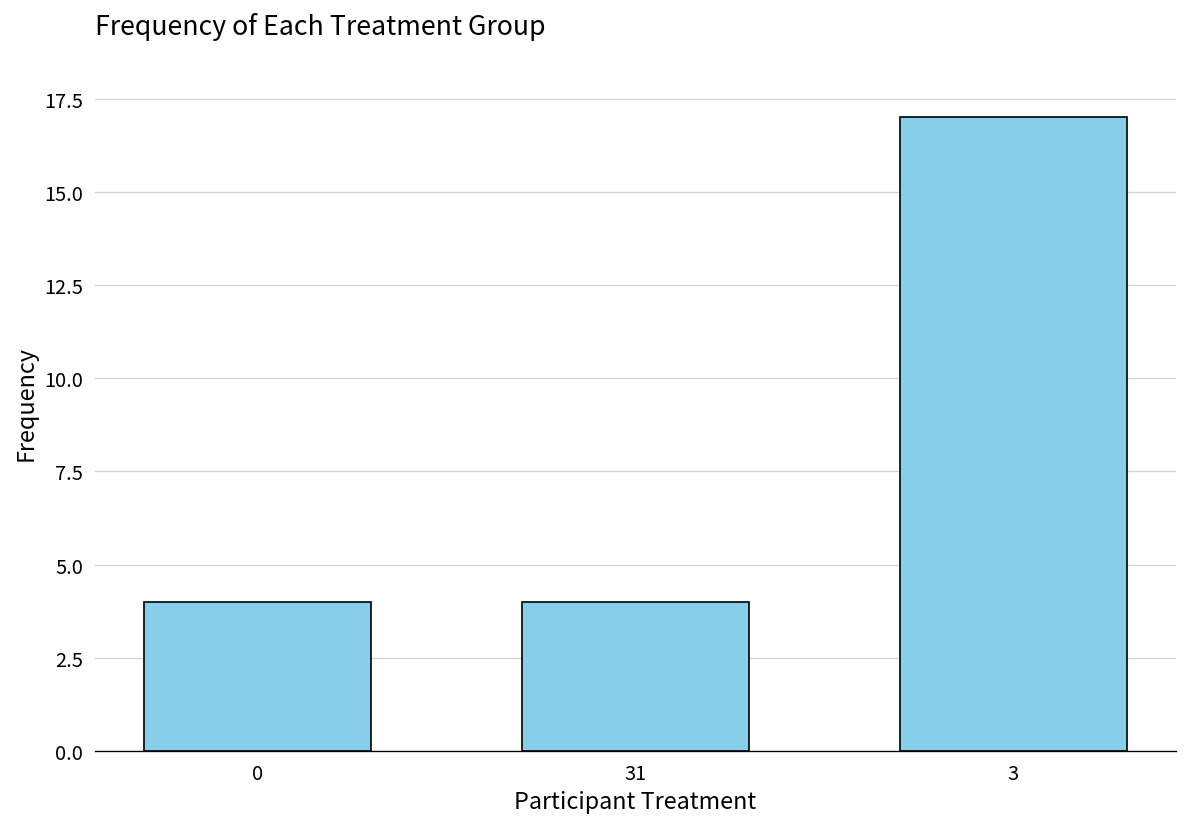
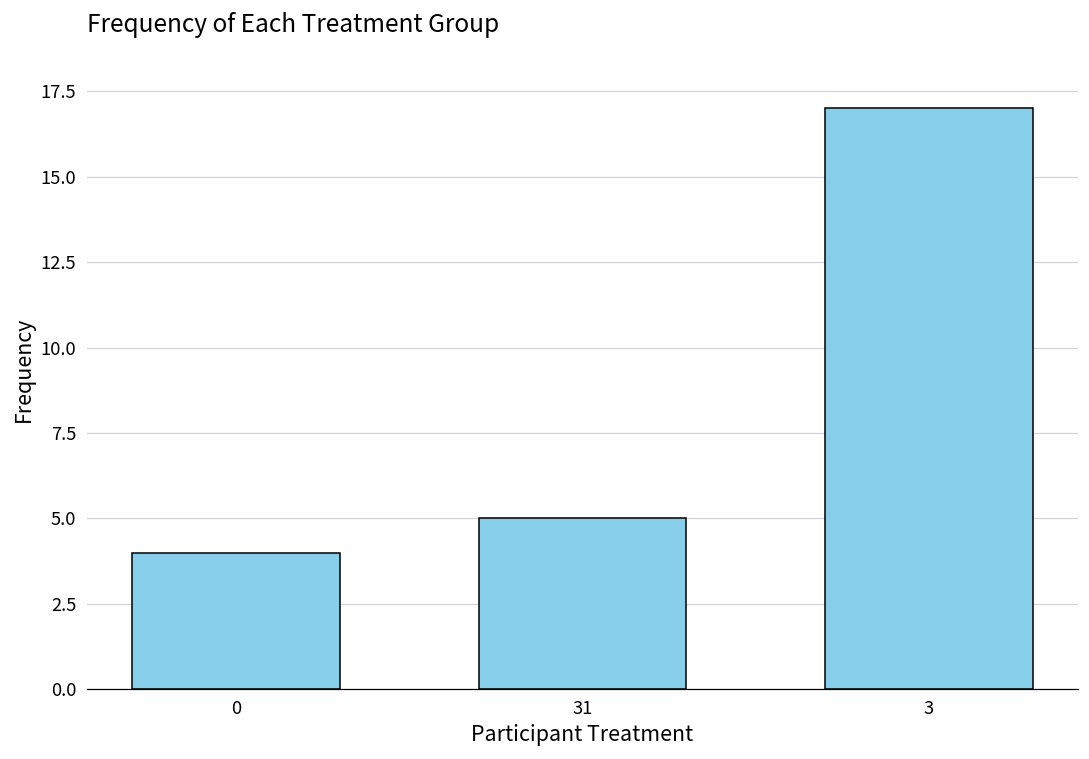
31: 4 -> 5
